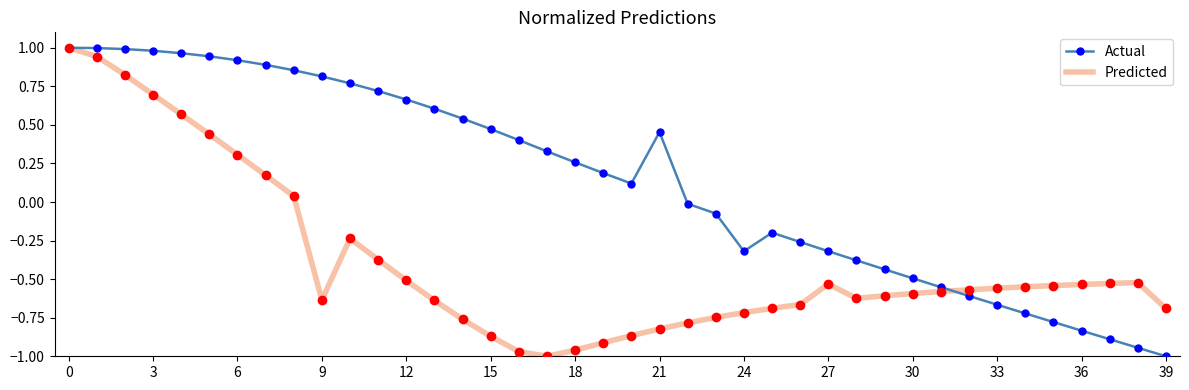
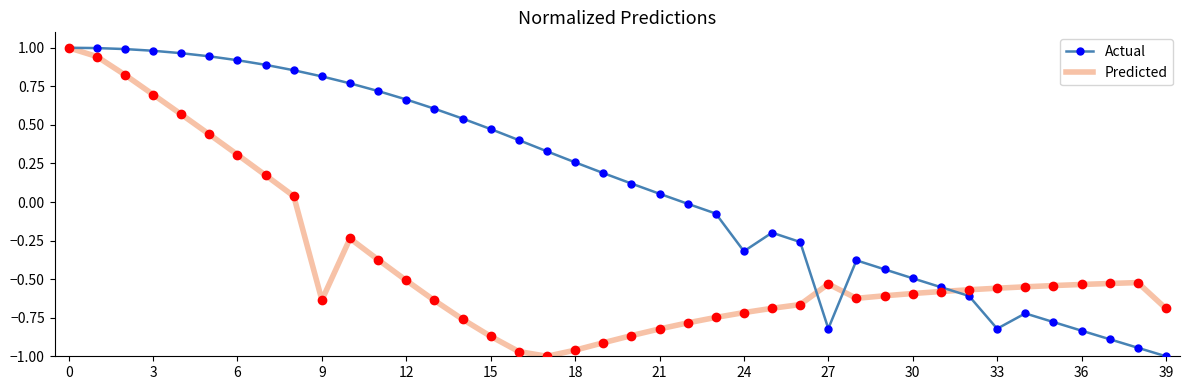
Actual, 21: 0.45 -> 0.05
Actual, 27: -0.32 -> -0.82
Actual, 33: -0.67 -> -0.82
